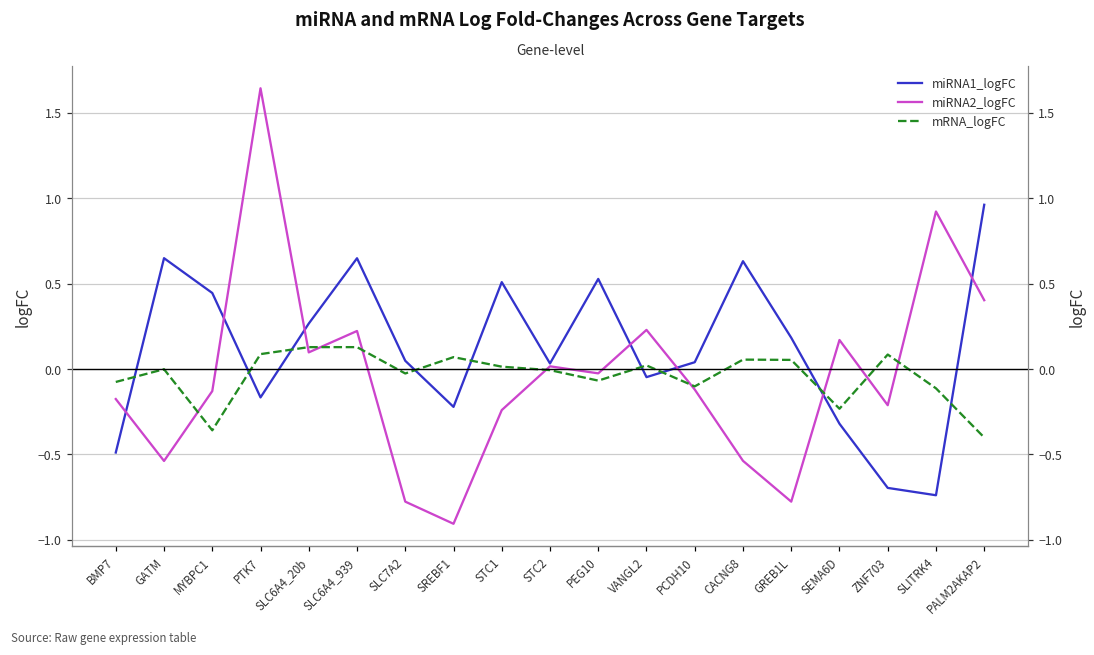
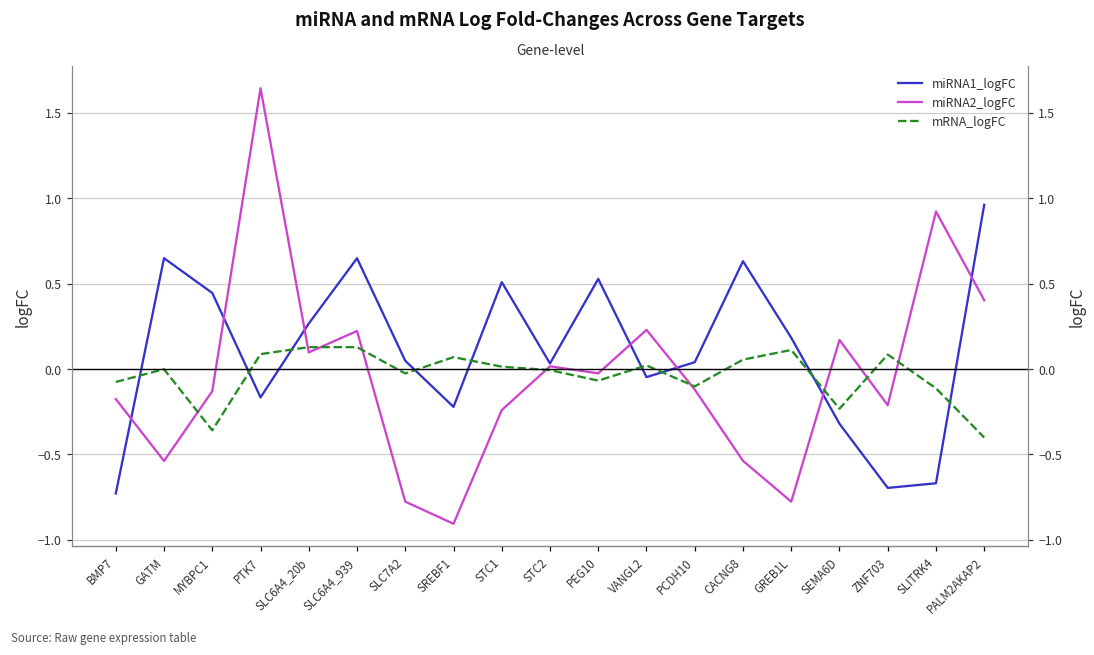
miRNA1_logFC, BMP7: -0.49 -> -0.73
mRNA_logFC, GREB1L: 0.05 -> 0.11
miRNA1_logFC, SLITRK4: -0.74 -> -0.67
